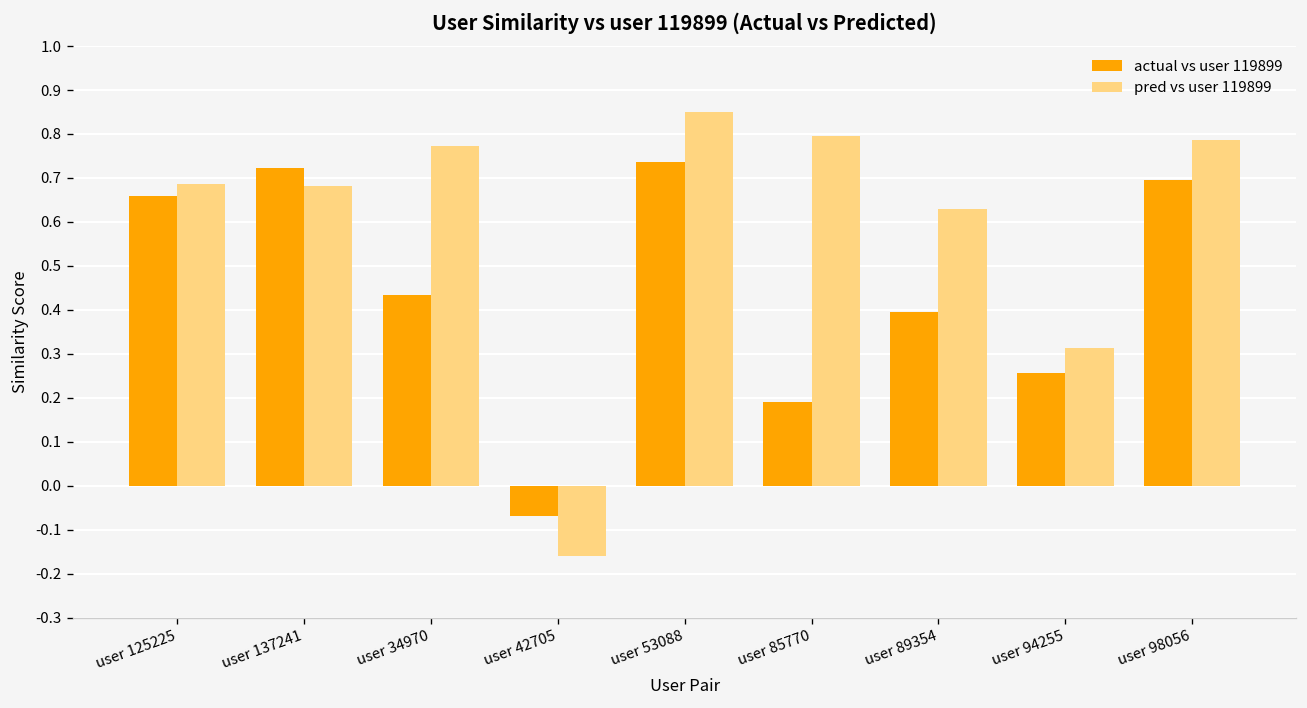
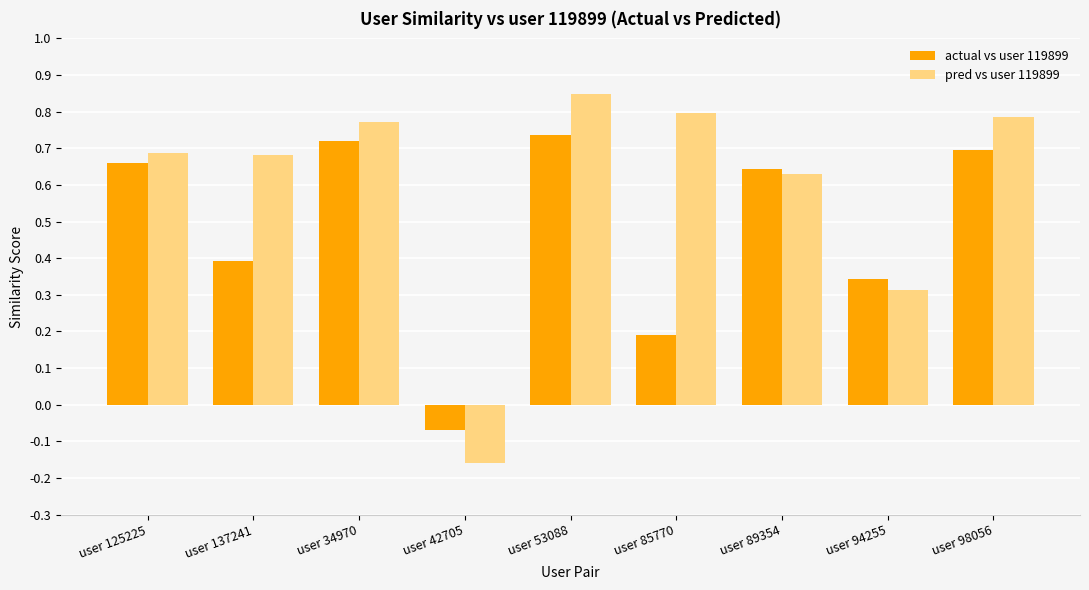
actual vs user 119899, user 137241: 0.72 -> 0.39
actual vs user 119899, user 34970: 0.43 -> 0.72
actual vs user 119899, user 89354: 0.40 -> 0.64
actual vs user 119899, user 94255: 0.26 -> 0.34
